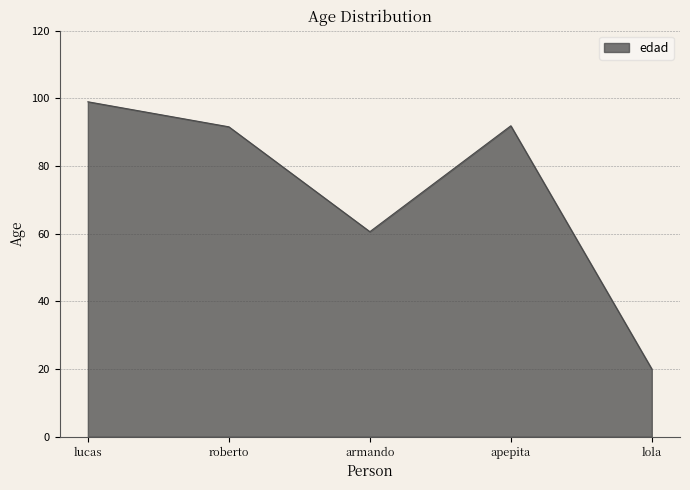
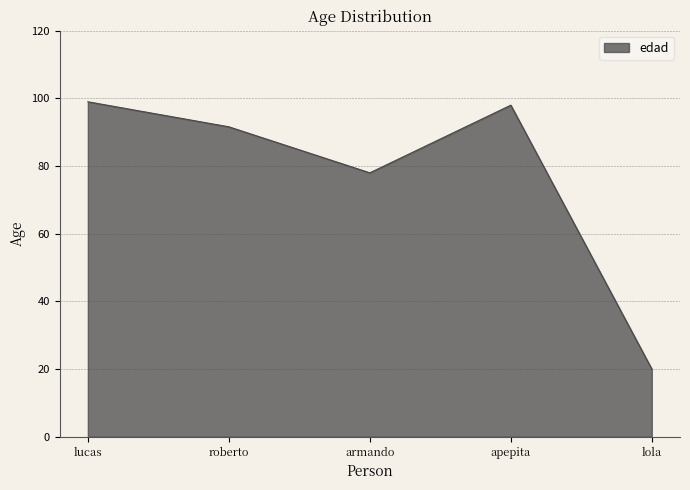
armando: 61 -> 78
apepita: 92 -> 98
